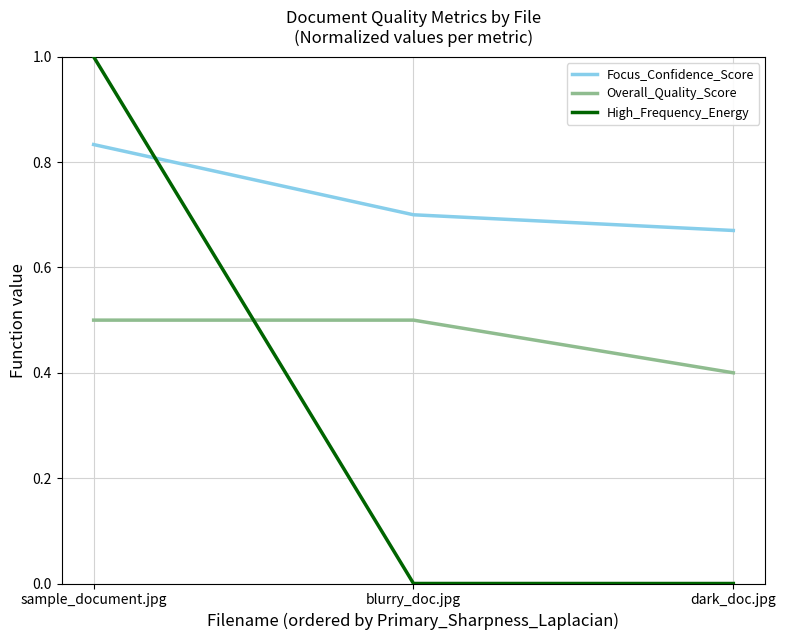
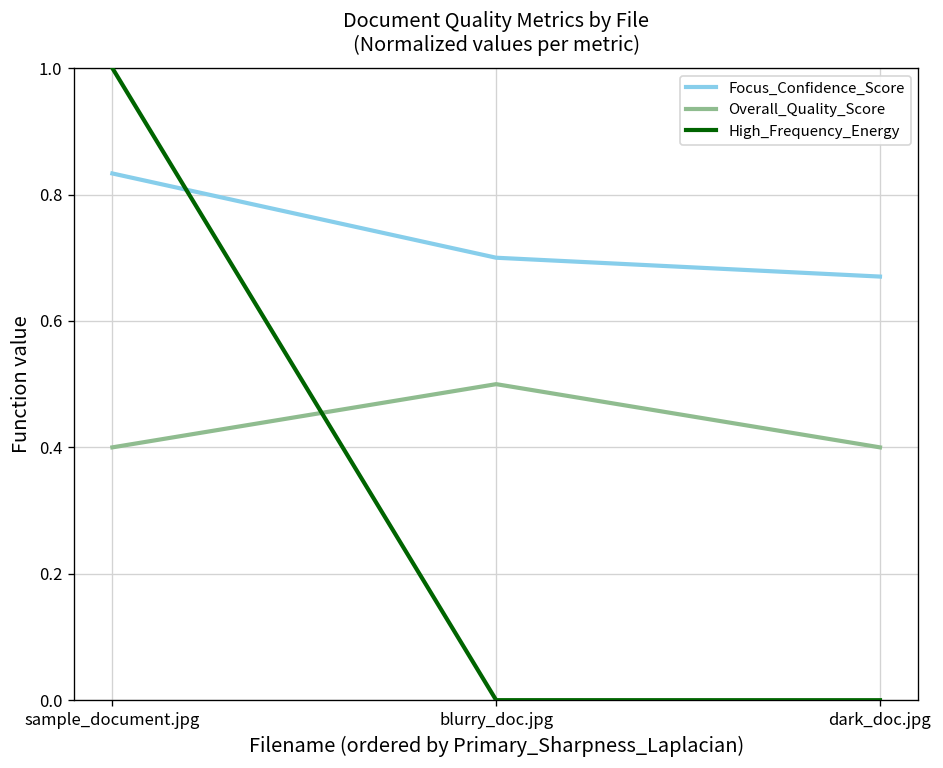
Overall_Quality_Score, sample_document.jpg: 0.5 -> 0.4
